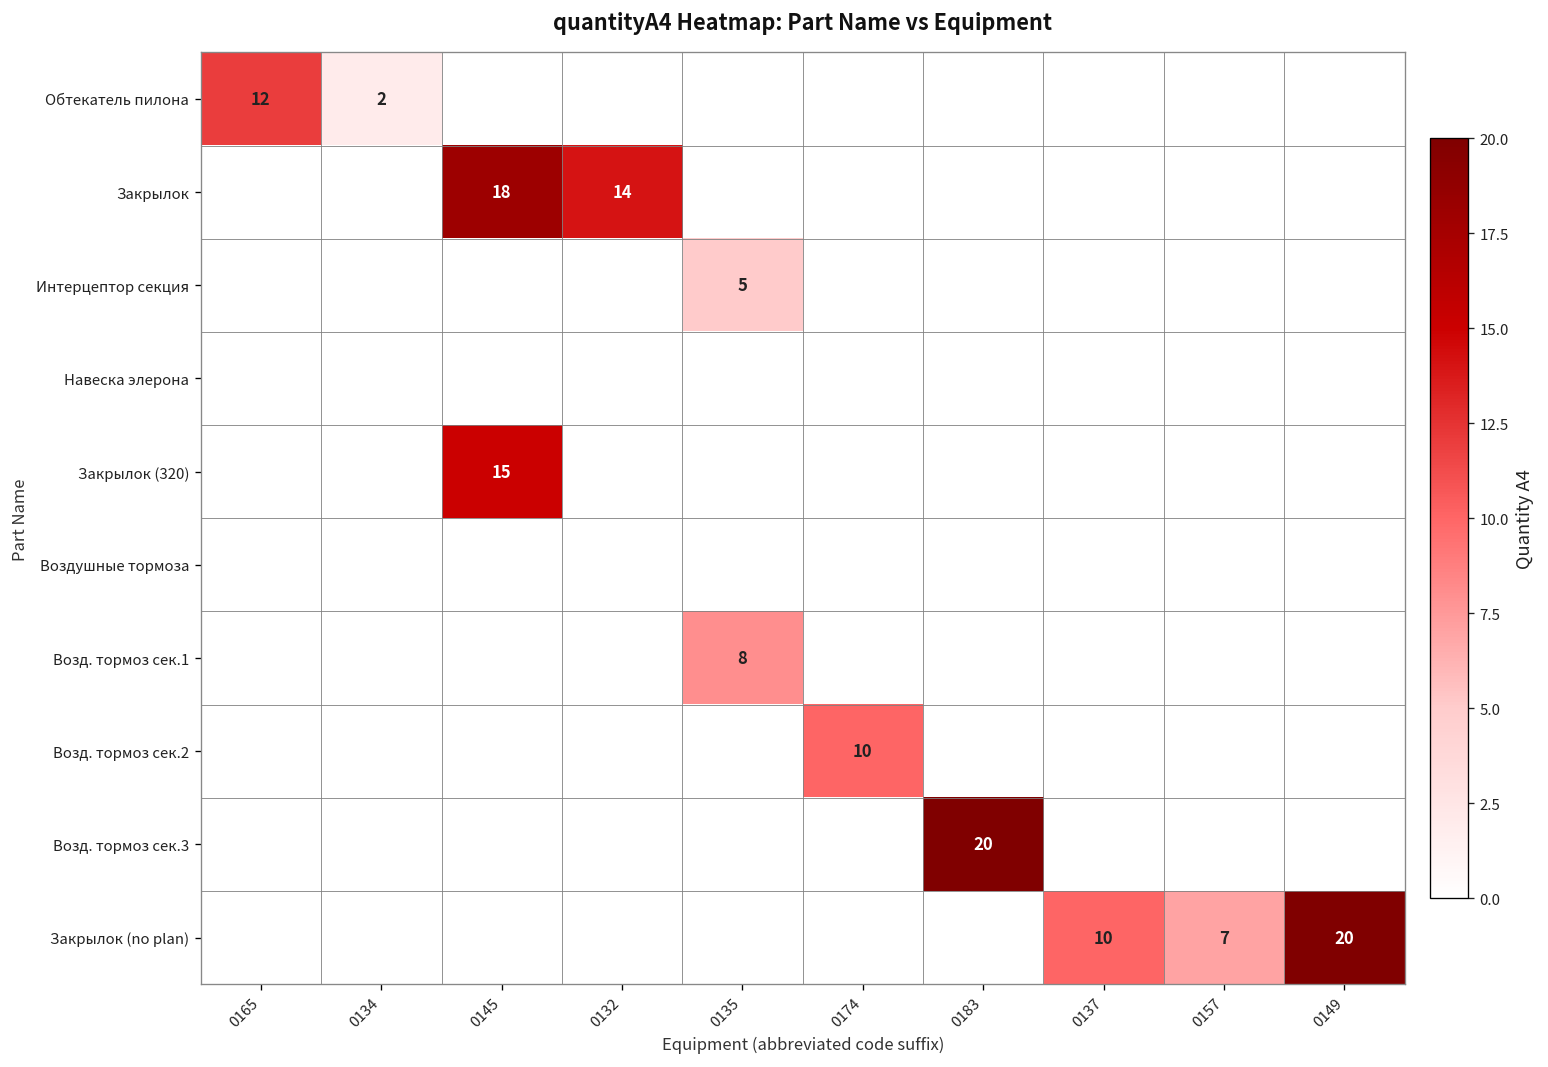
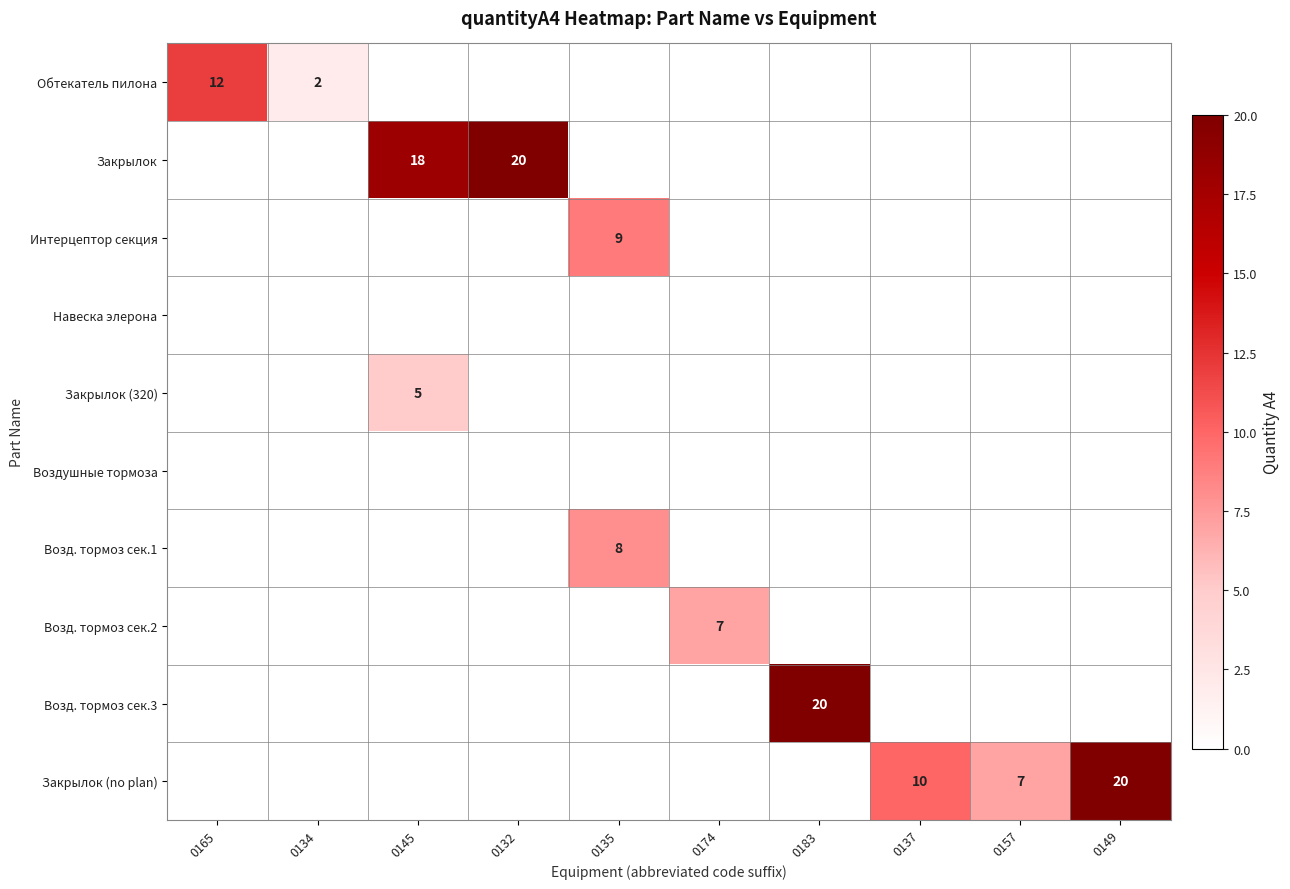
Закрылок, 0132: 14 -> 20
Интерцептор секция, 0135: 5 -> 9
Закрылок (320), 0145: 15 -> 5
Возд. тормоз сек.2, 0174: 10 -> 7
